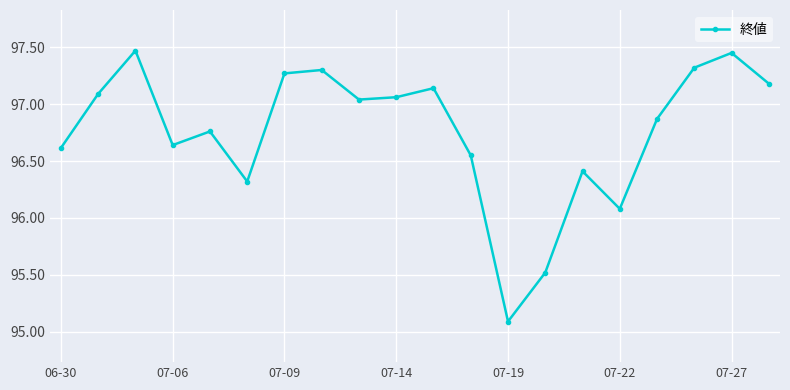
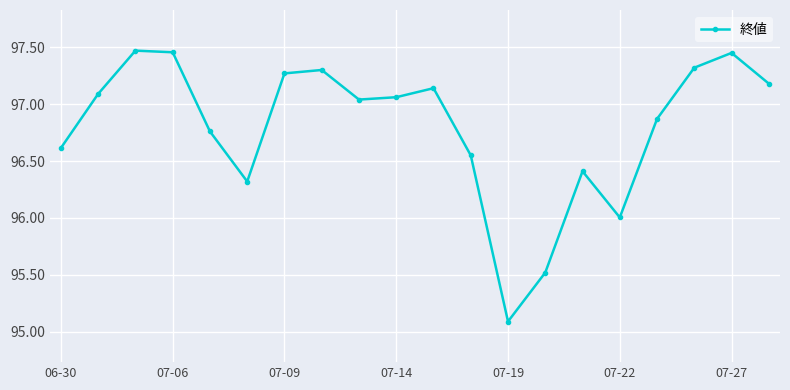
07-06: 96.64 -> 97.46
07-22: 96.08 -> 96.00
